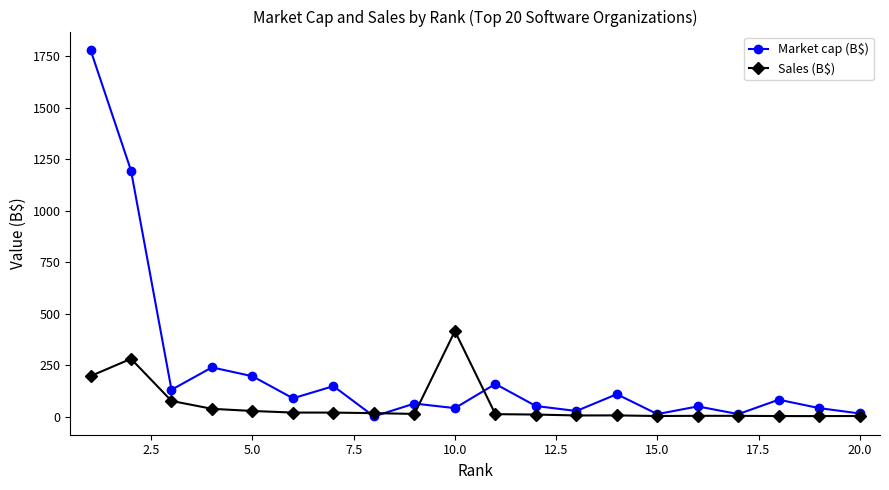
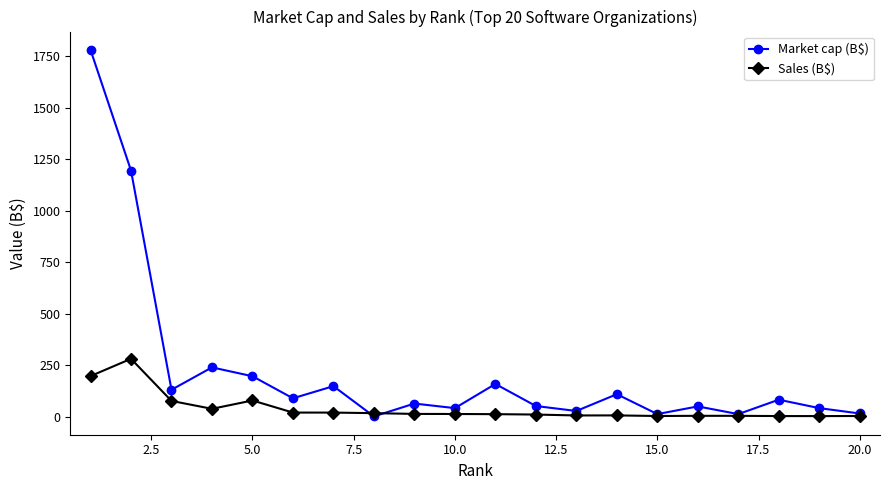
Sales (B$), 5.0: 30 -> 80
Sales (B$), 10.0: 420 -> 10
